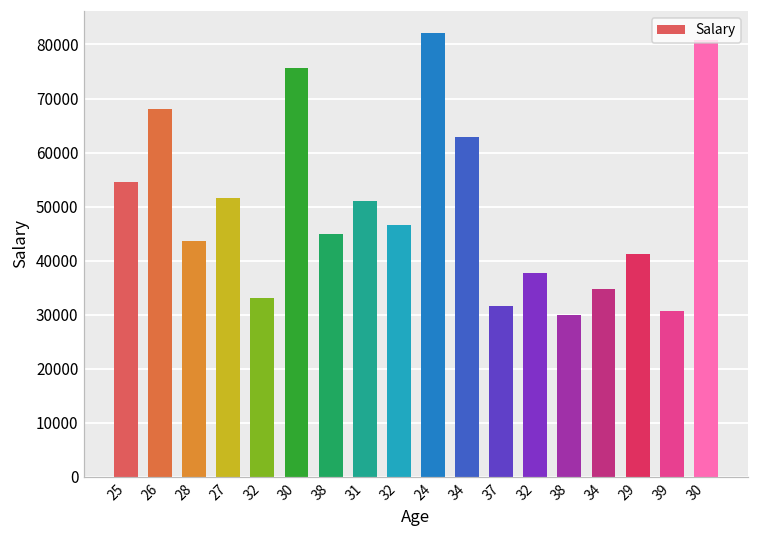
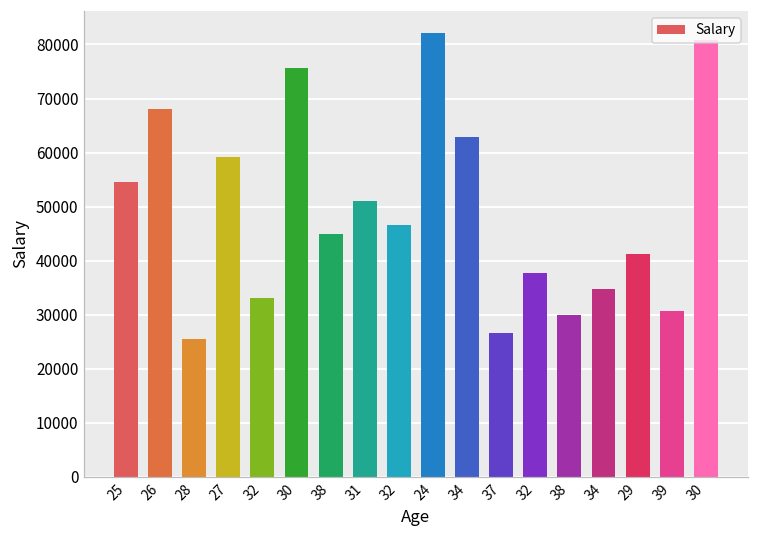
28: 44000 -> 26000
27: 52000 -> 59000
37: 32000 -> 27000
